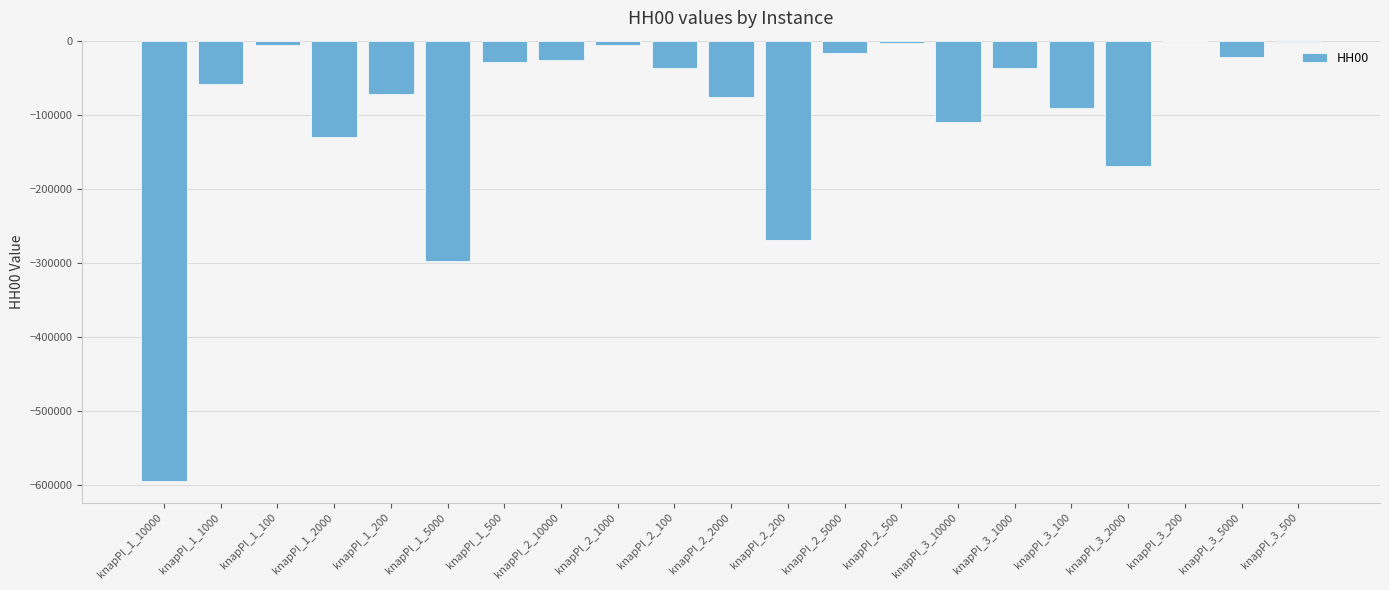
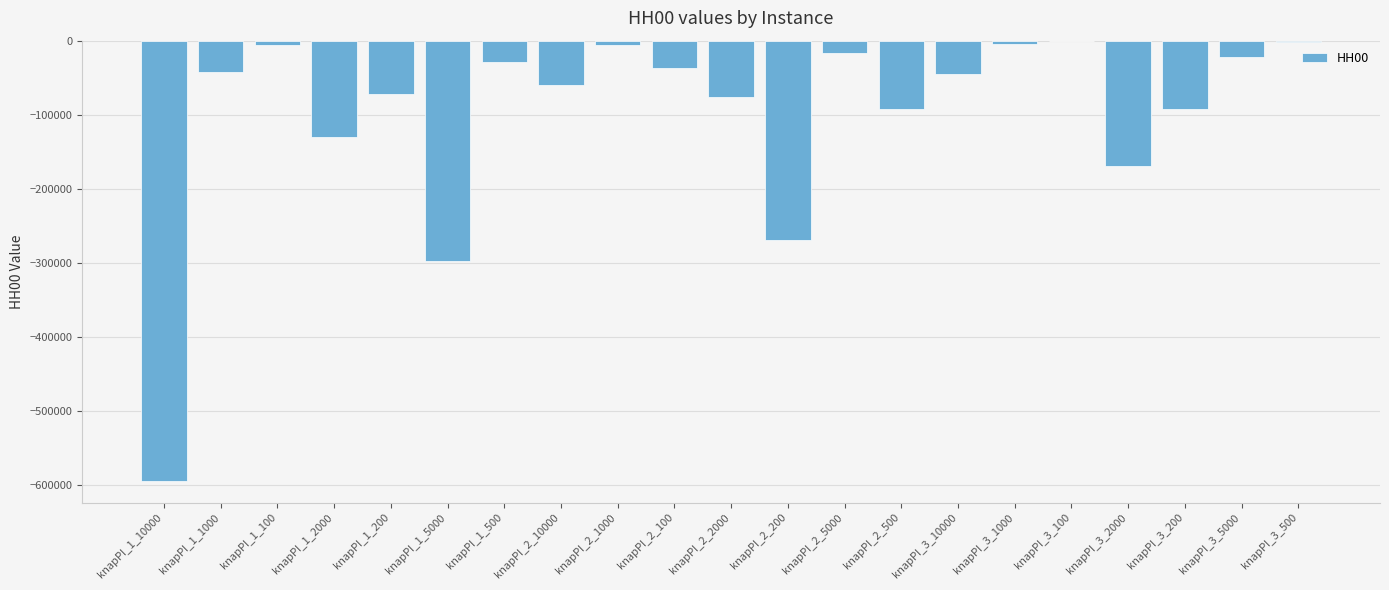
knapPI_1_1000: -60000 -> -40000
knapPI_2_10000: -30000 -> -60000
knapPI_2_500: 0 -> -90000
knapPI_3_10000: -110000 -> -40000
knapPI_3_1000: -40000 -> 0
knapPI_3_100: -90000 -> 0
knapPI_3_200: 0 -> -90000
